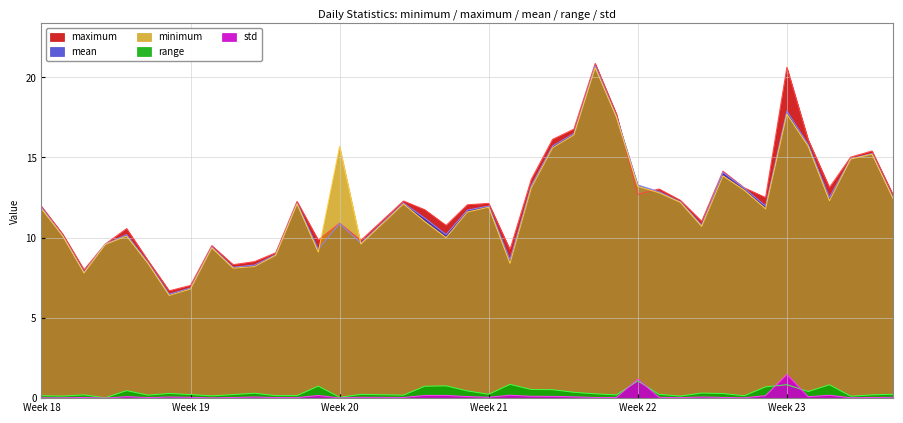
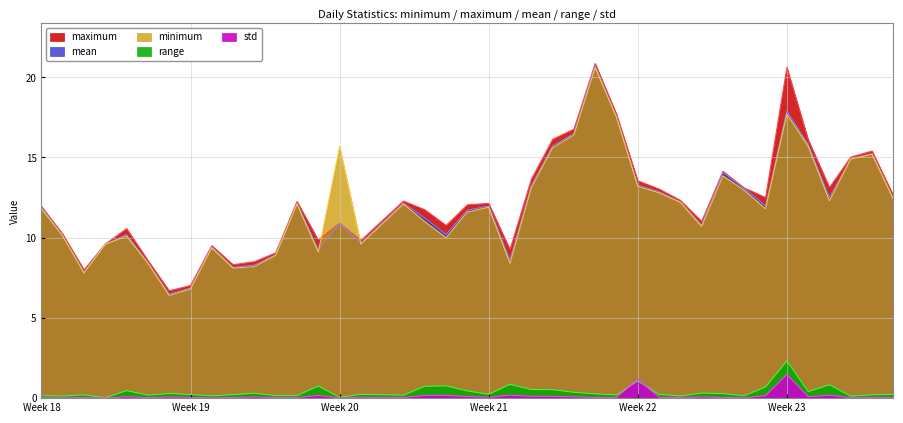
maximum, Week 22: 12.7 -> 13.6
range, Week 23: 0.8 -> 2.3
